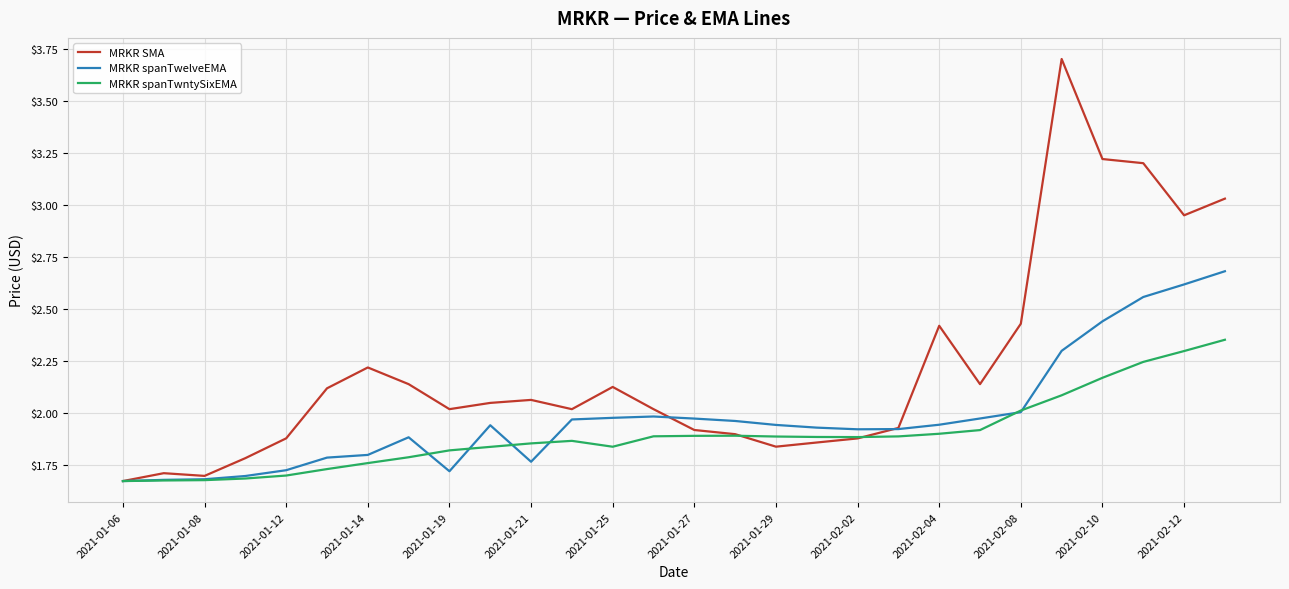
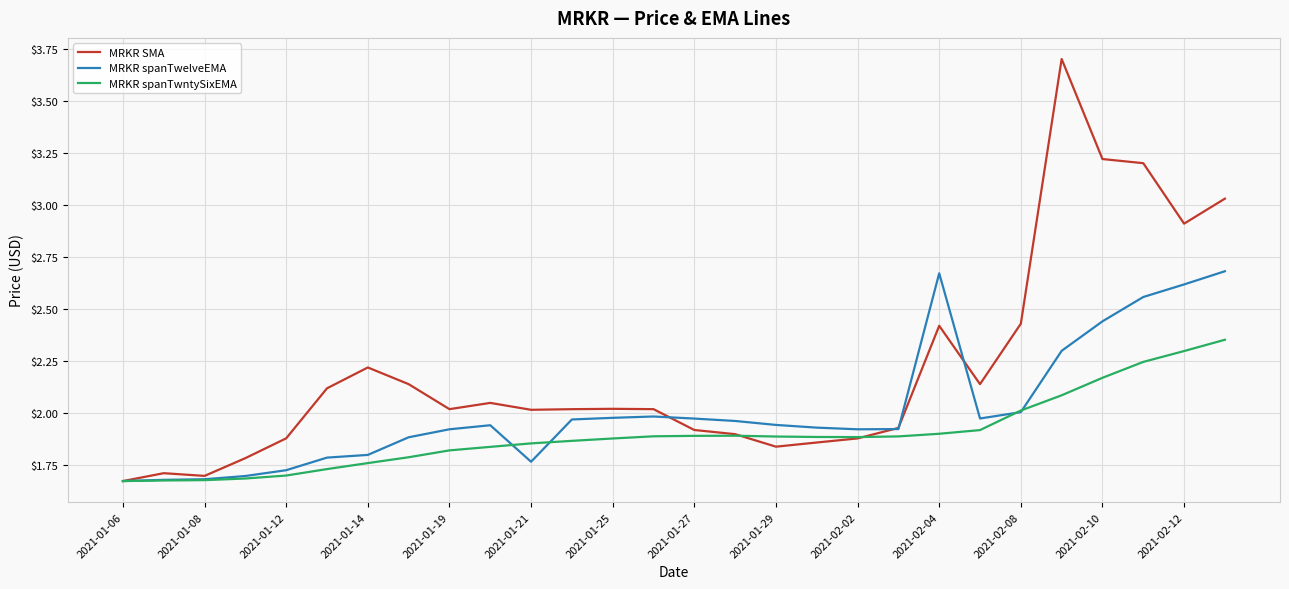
MRKR spanTwelveEMA, 2021-01-19: $1.72 -> $1.92
MRKR SMA, 2021-01-21: $2.06 -> $2.02
MRKR SMA, 2021-01-25: $2.13 -> $2.02
MRKR spanTwntySixEMA, 2021-01-25: $1.84 -> $1.88
MRKR spanTwelveEMA, 2021-02-04: $1.95 -> $2.67
MRKR SMA, 2021-02-12: $2.95 -> $2.91
